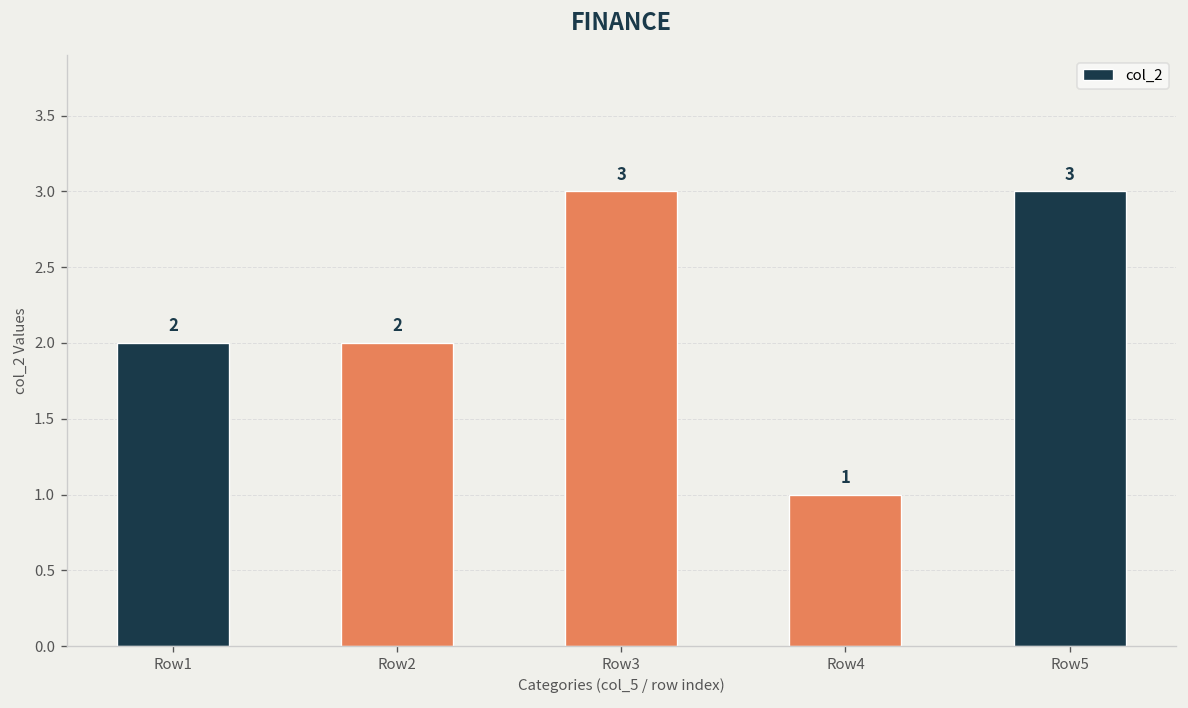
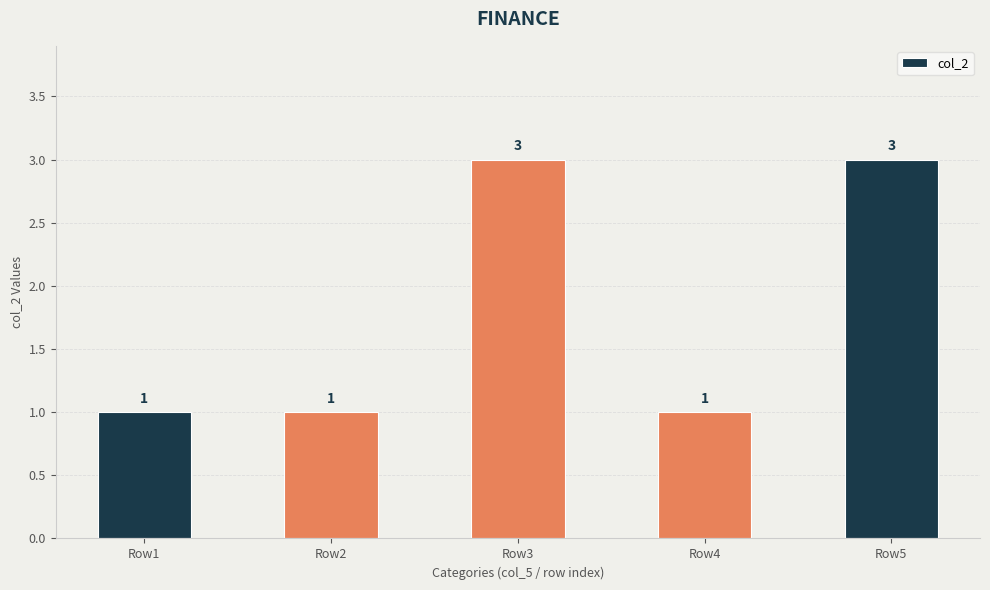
Row1: 2 -> 1
Row2: 2 -> 1
